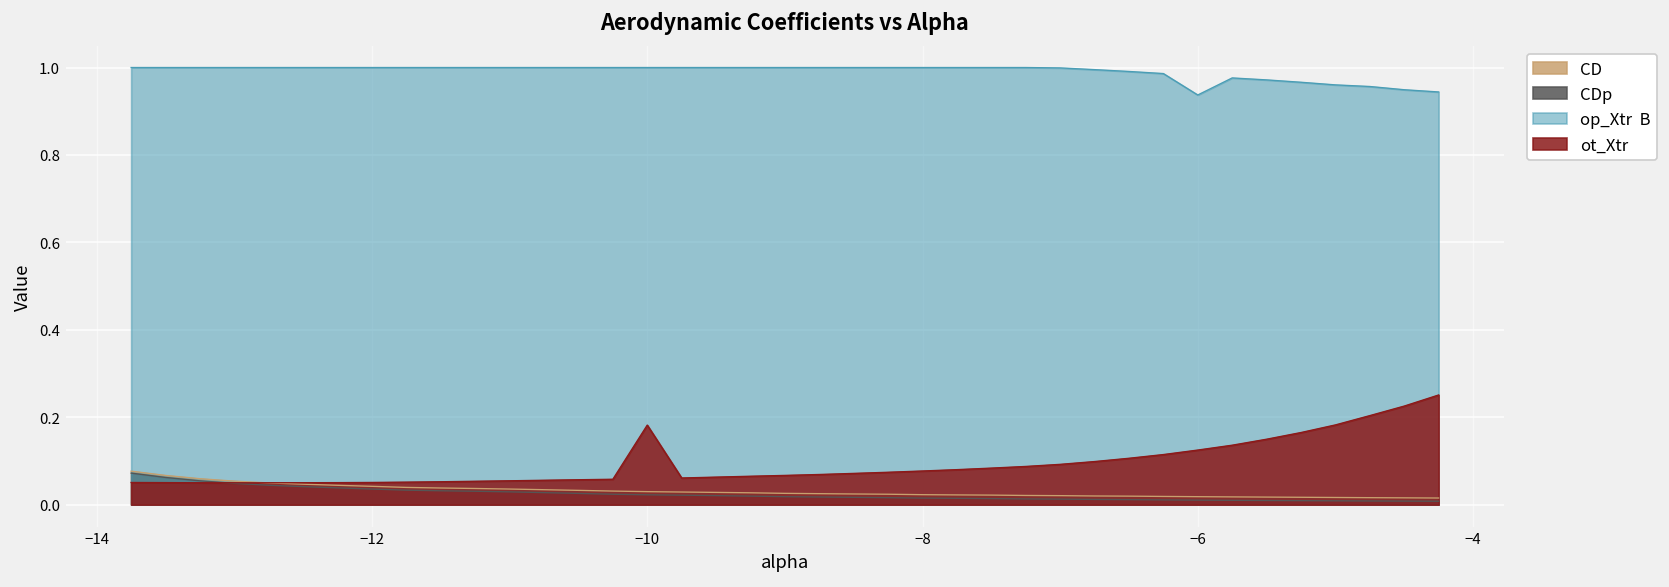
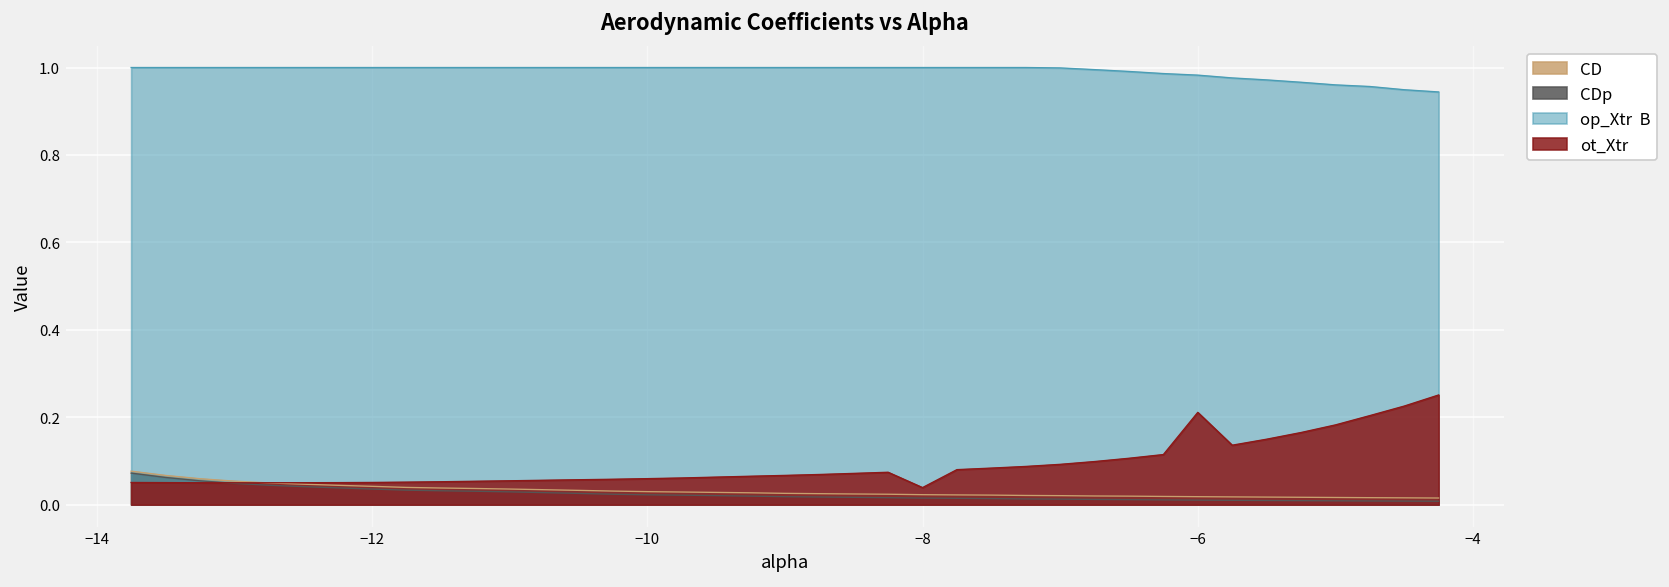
ot_Xtr, −10: 0.18 -> 0.06
ot_Xtr, −8: 0.08 -> 0.04
op_Xtr B, −6: 0.94 -> 0.98
ot_Xtr, −6: 0.12 -> 0.21
